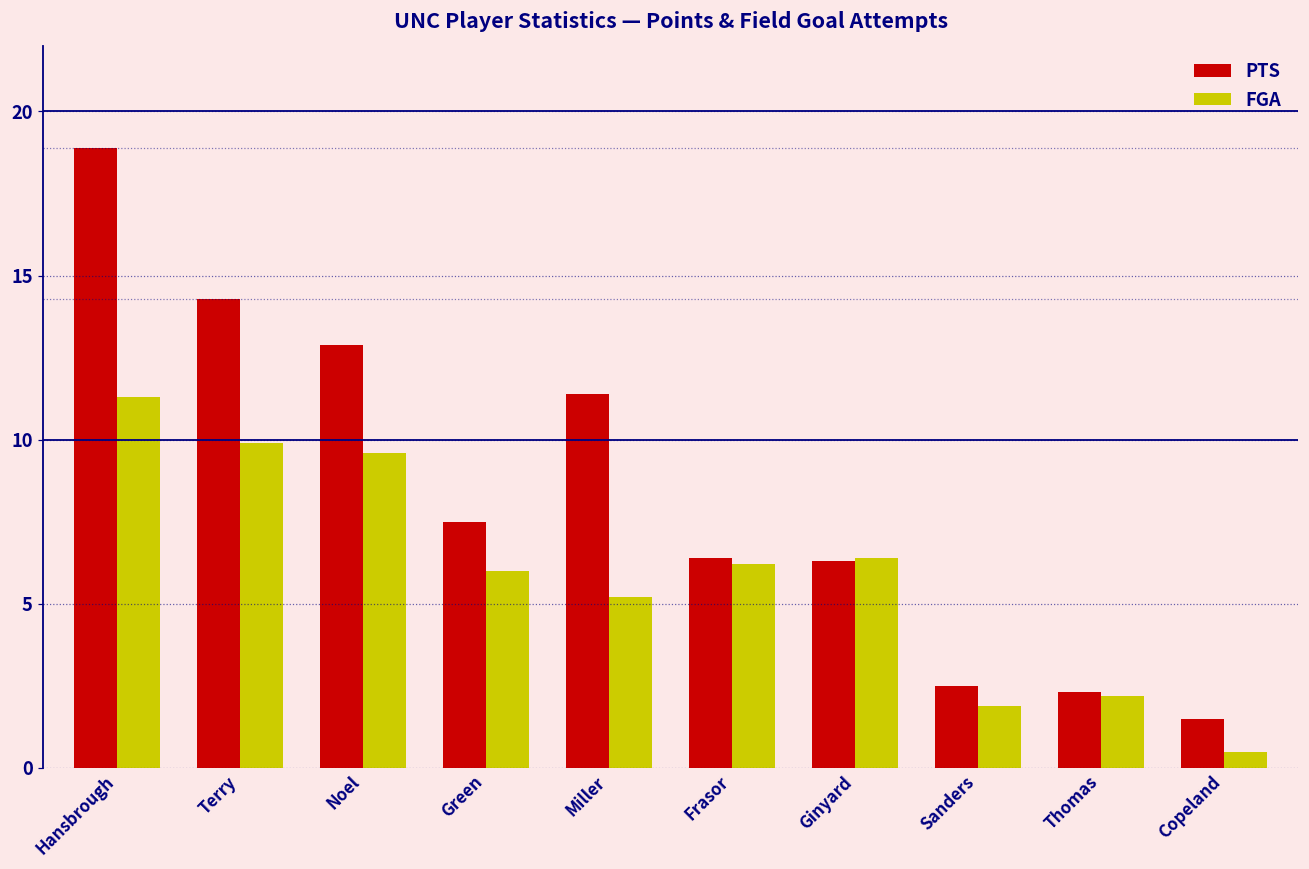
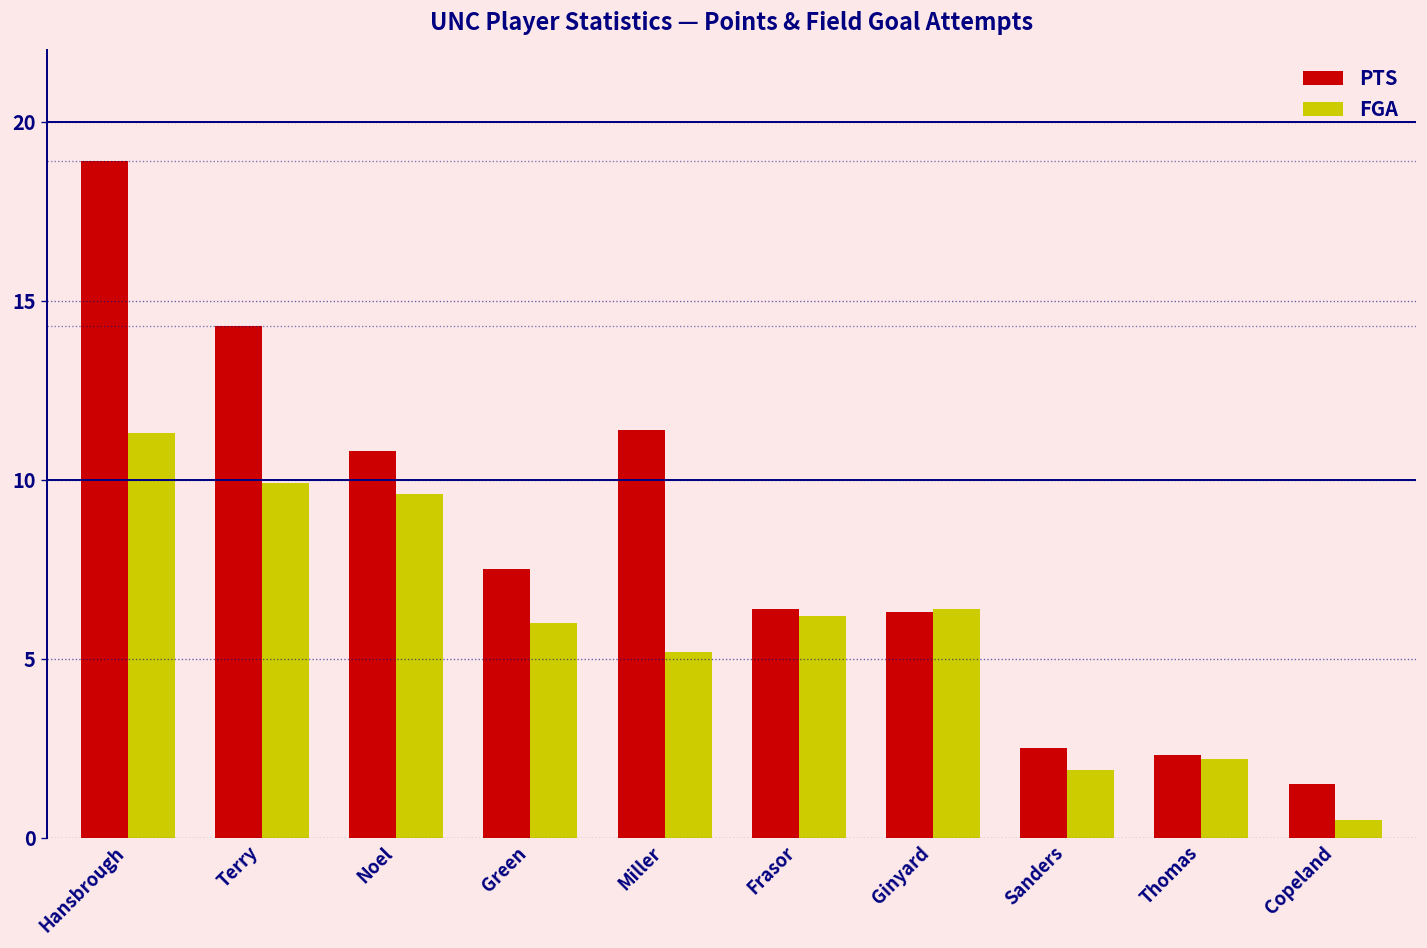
PTS, Noel: 12.9 -> 10.8
